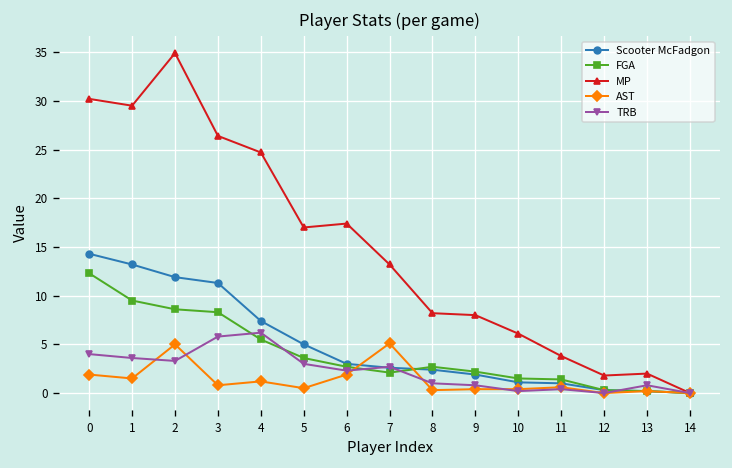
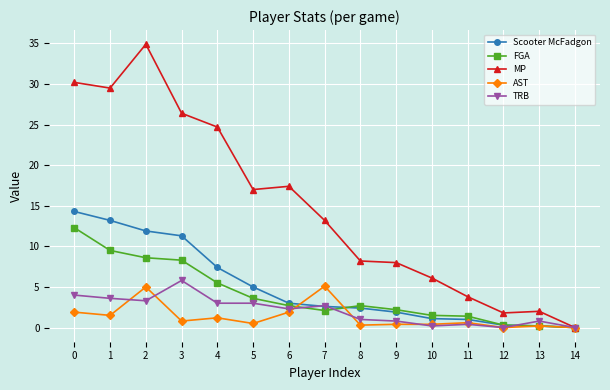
TRB, 4: 6 -> 3
